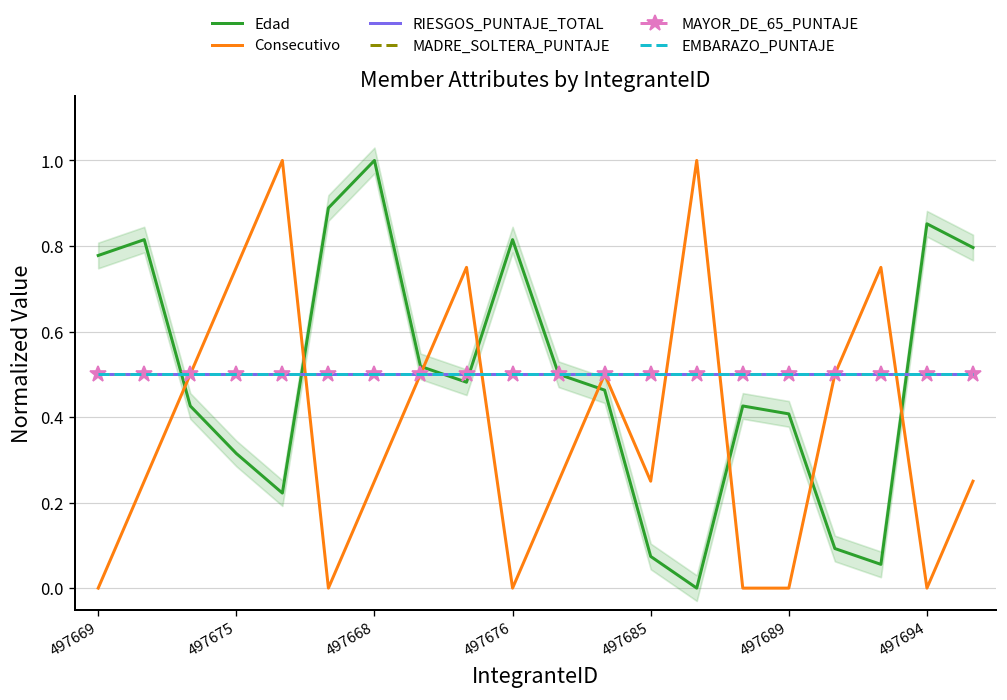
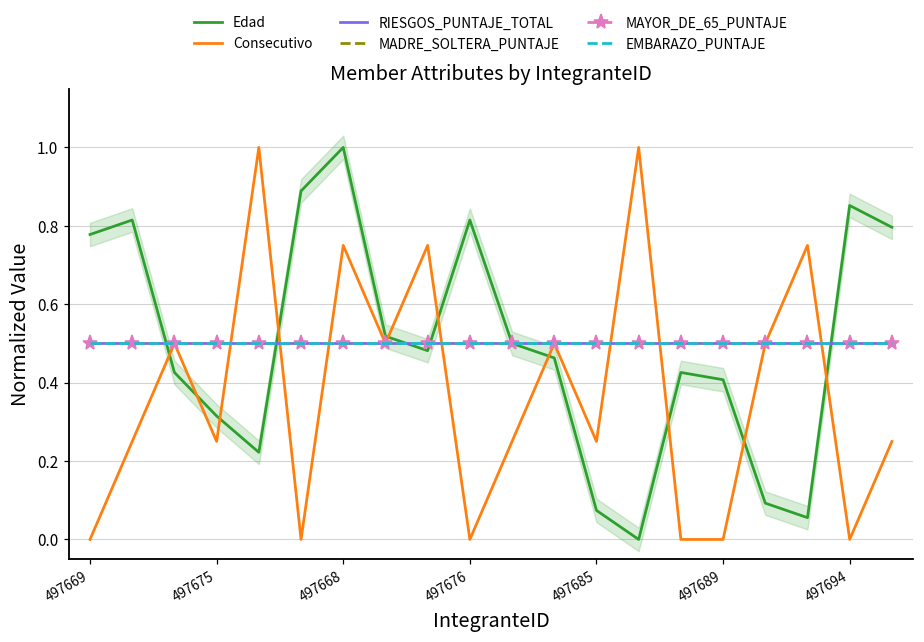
Consecutivo, 497675: 0.75 -> 0.25
Consecutivo, 497668: 0.25 -> 0.75
